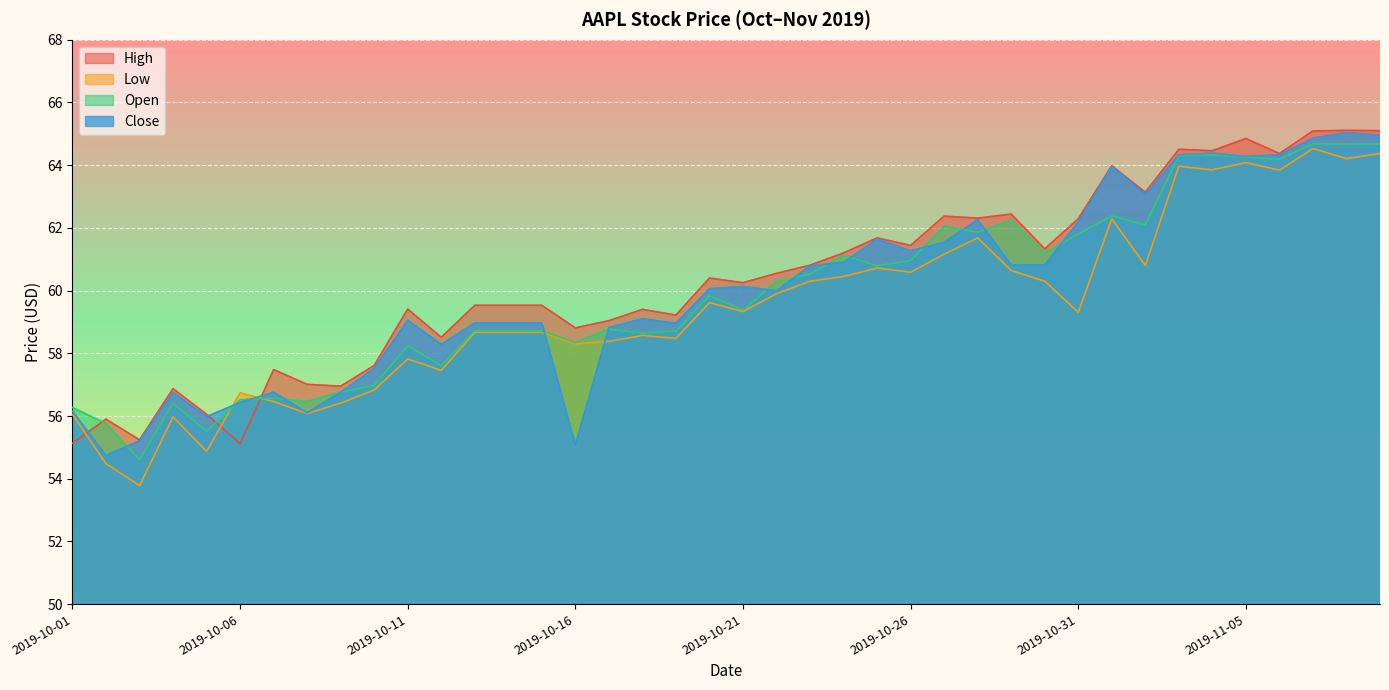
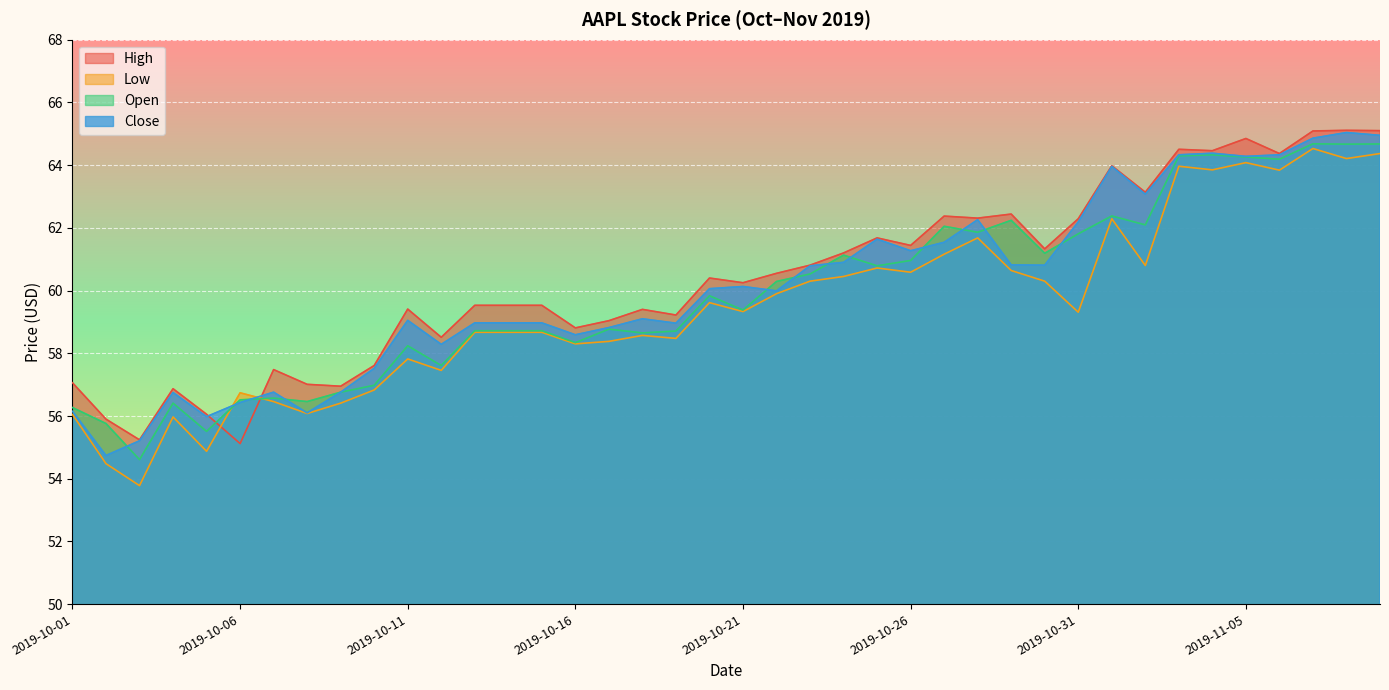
High, 2019-10-01: 55.1 -> 57.1
Close, 2019-10-16: 55.1 -> 58.6
